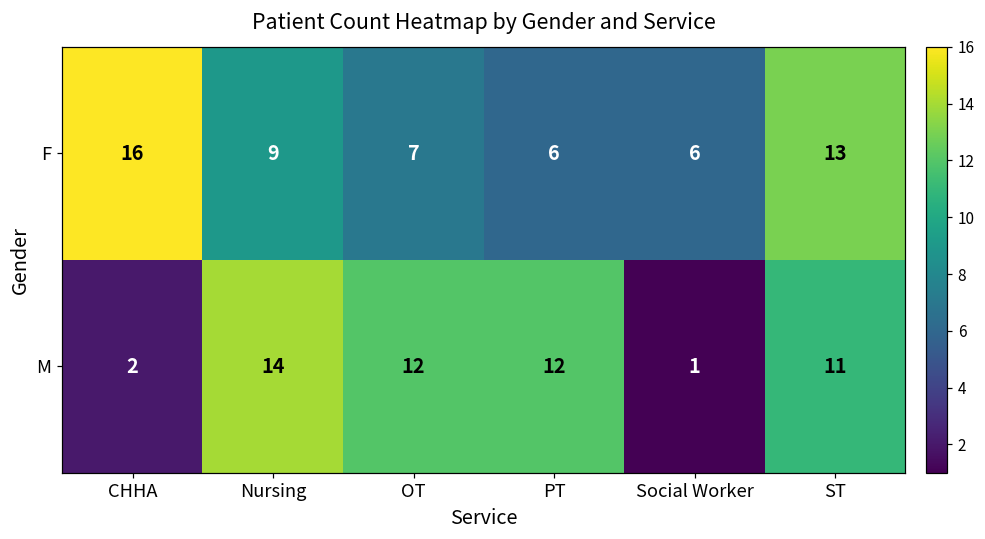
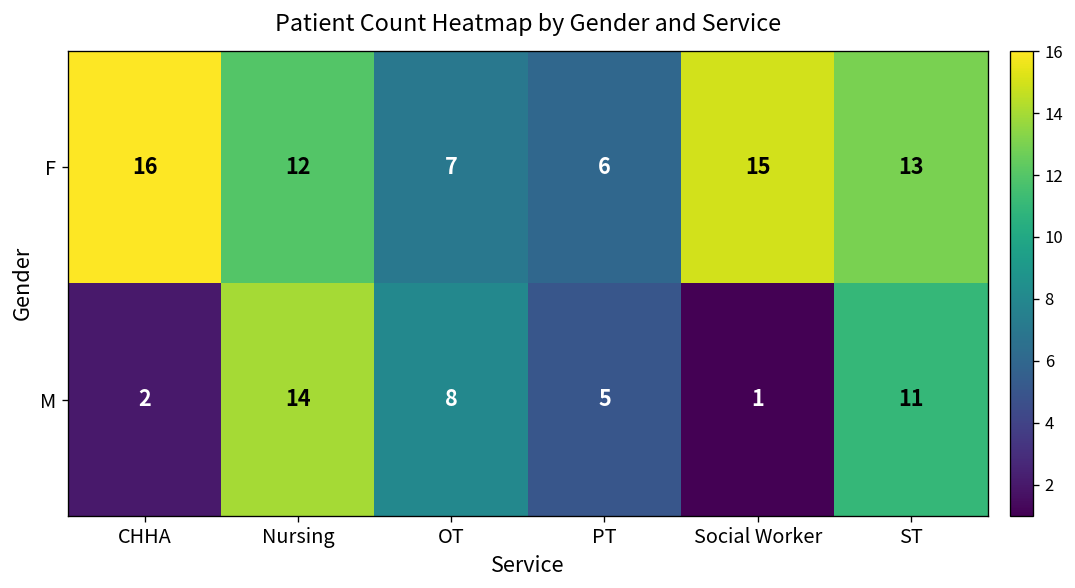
F, Nursing: 9 -> 12
F, Social Worker: 6 -> 15
M, OT: 12 -> 8
M, PT: 12 -> 5
